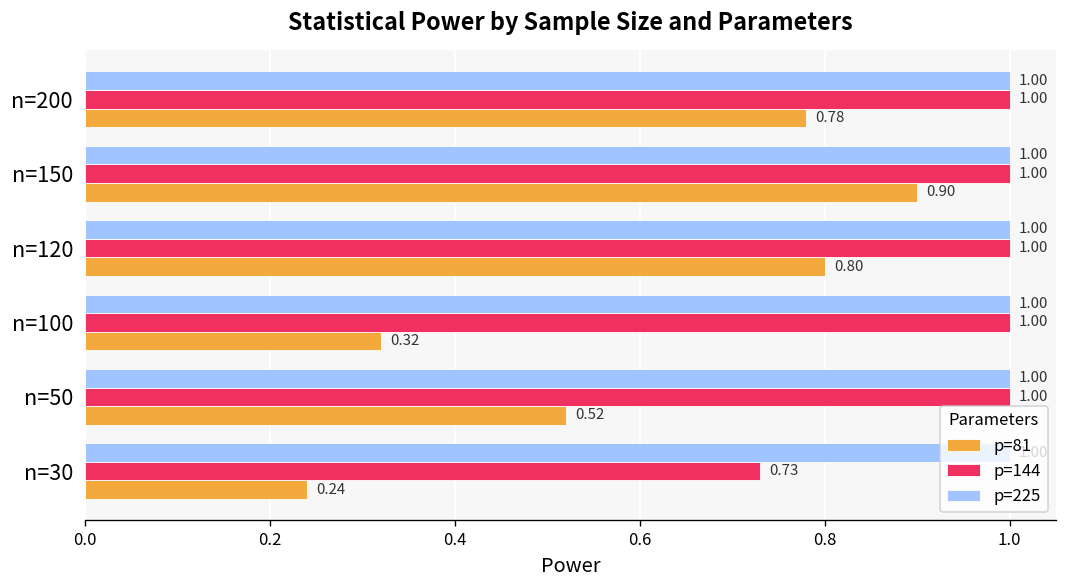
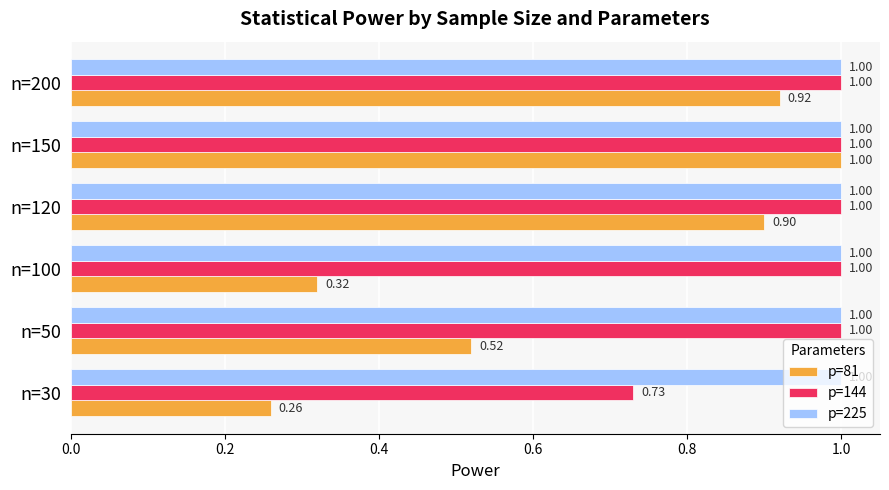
p=81, n=200: 0.78 -> 0.92
p=81, n=150: 0.90 -> 1.00
p=81, n=120: 0.80 -> 0.90
p=81, n=30: 0.24 -> 0.26
